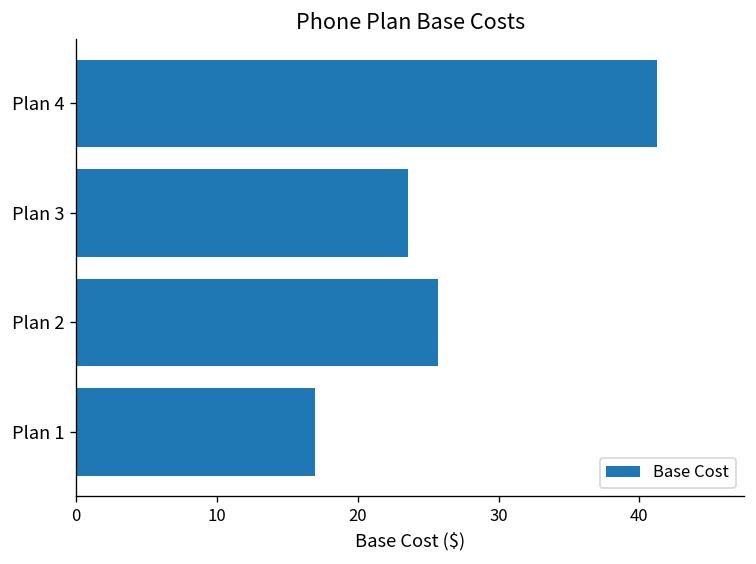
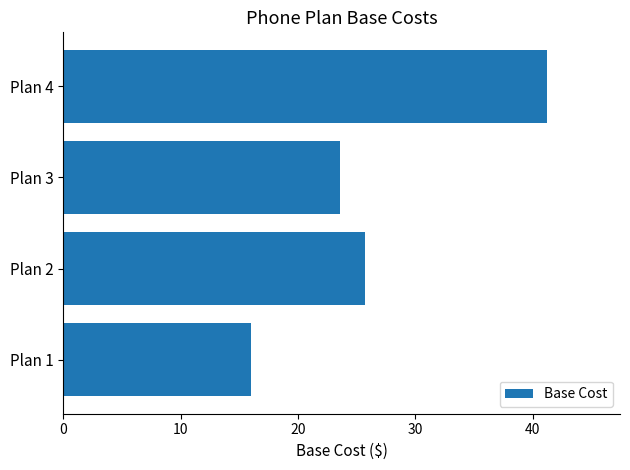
Plan 1: 17.0 -> 16.0
